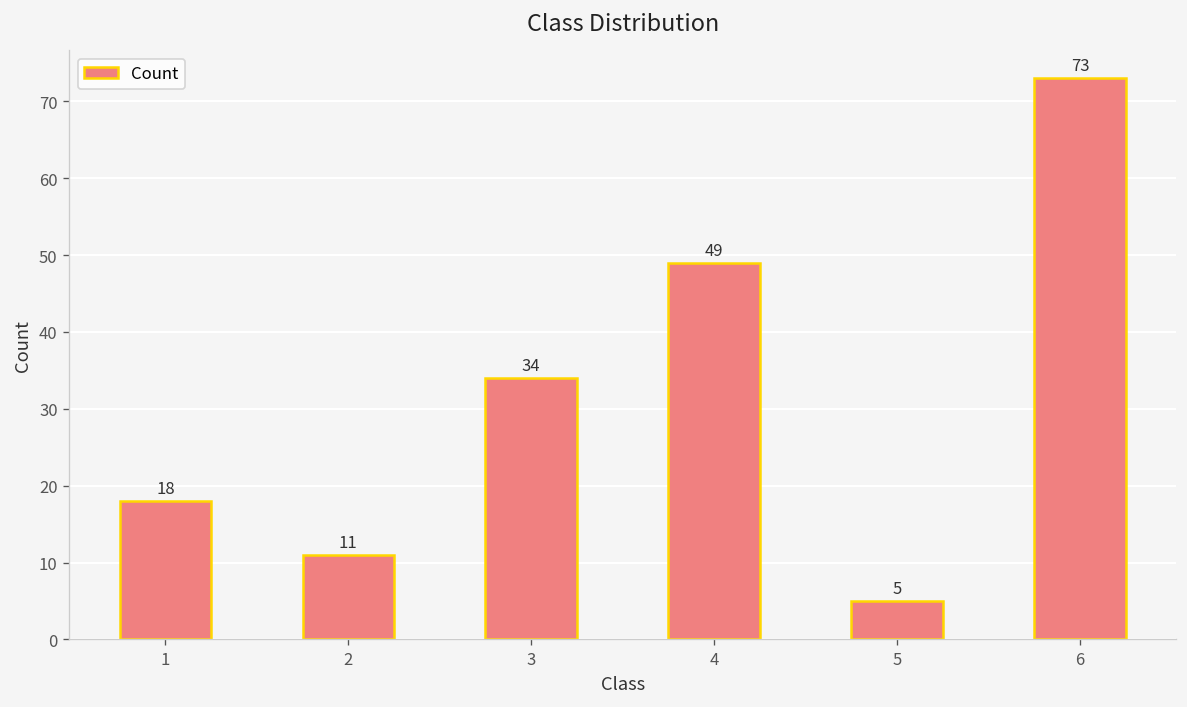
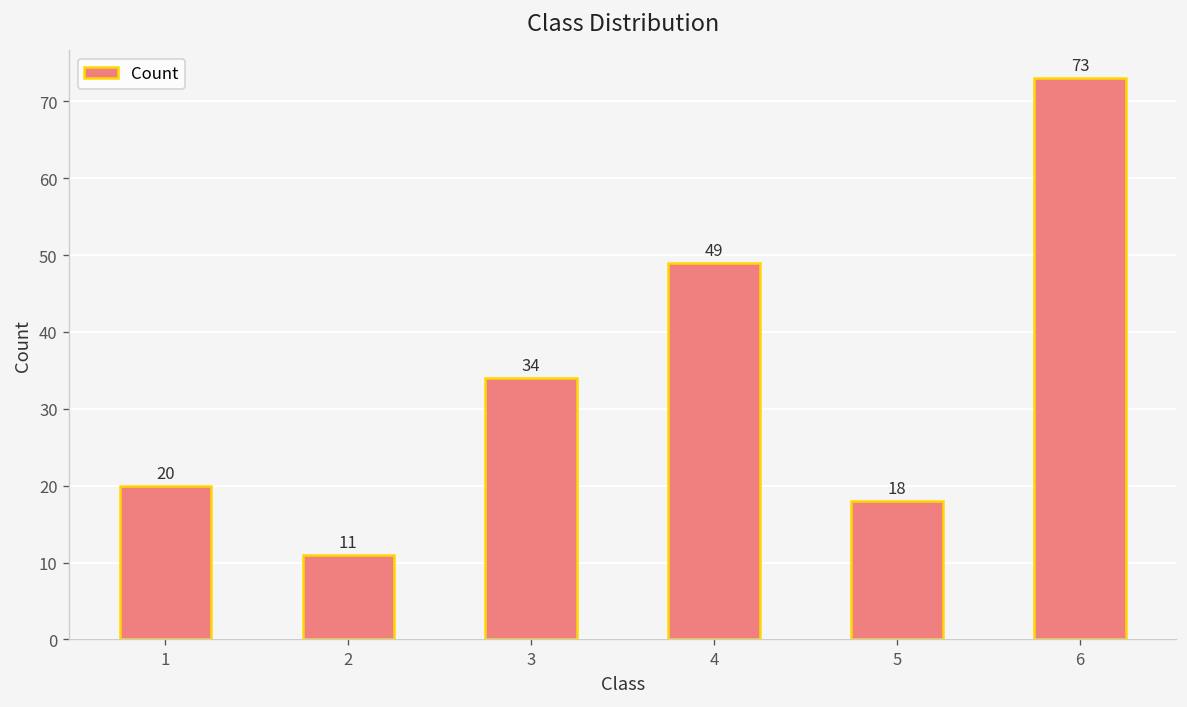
1: 18 -> 20
5: 5 -> 18
